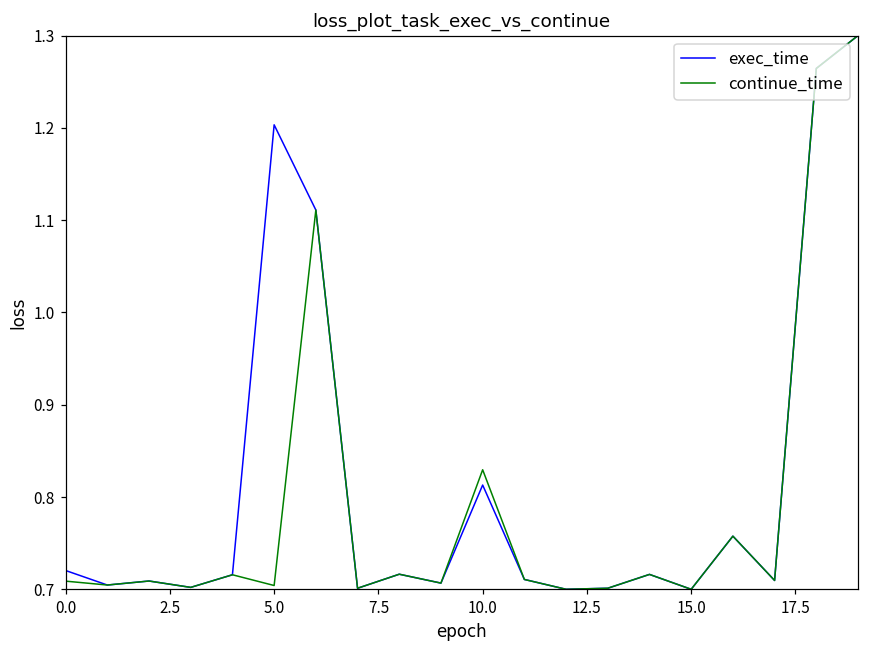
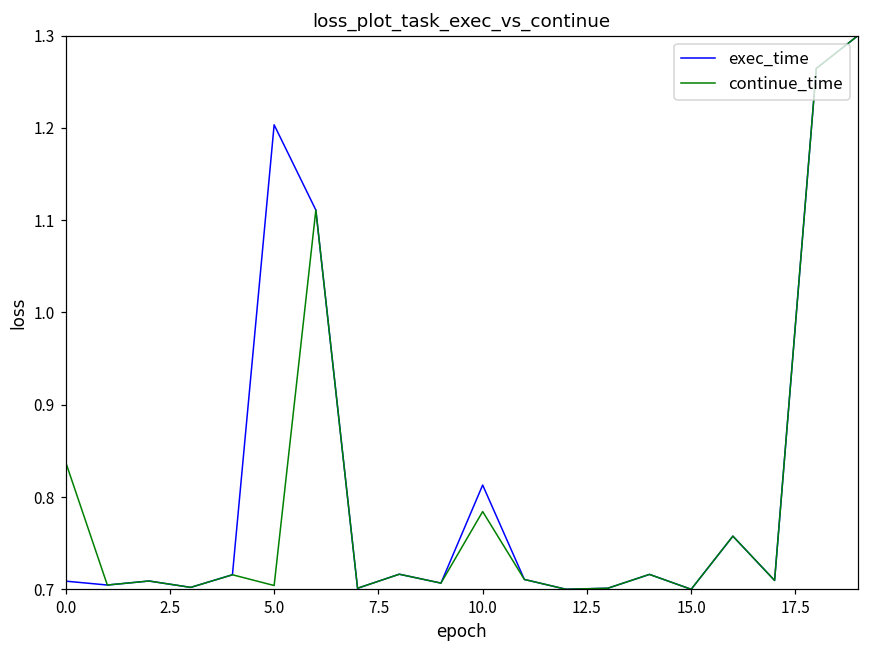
exec_time, 0.0: 0.72 -> 0.71
continue_time, 0.0: 0.71 -> 0.84
continue_time, 10.0: 0.83 -> 0.78
